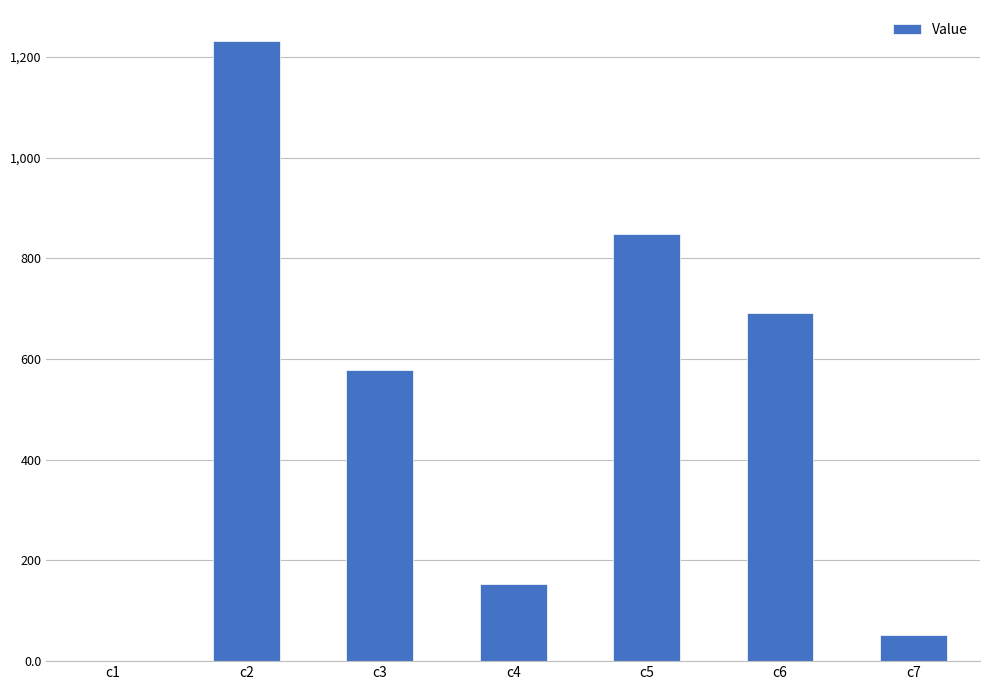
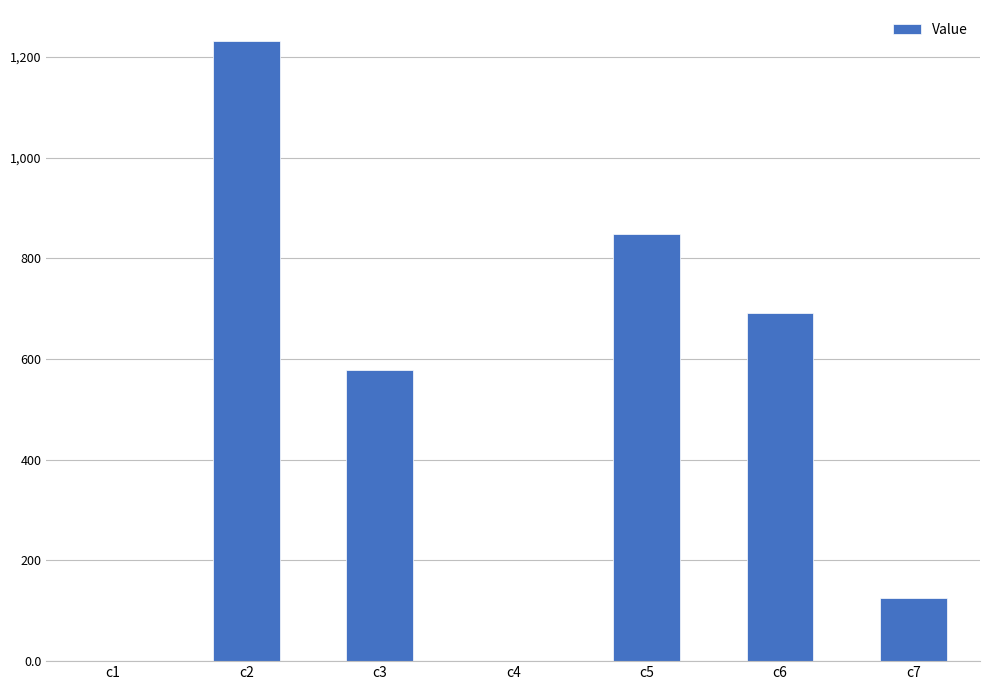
c4: 150 -> 0
c7: 50 -> 120
